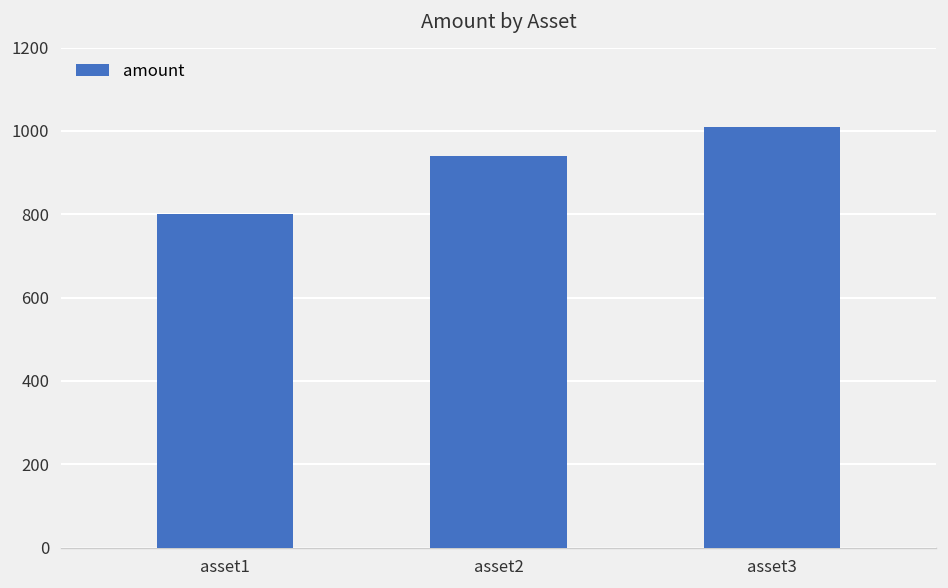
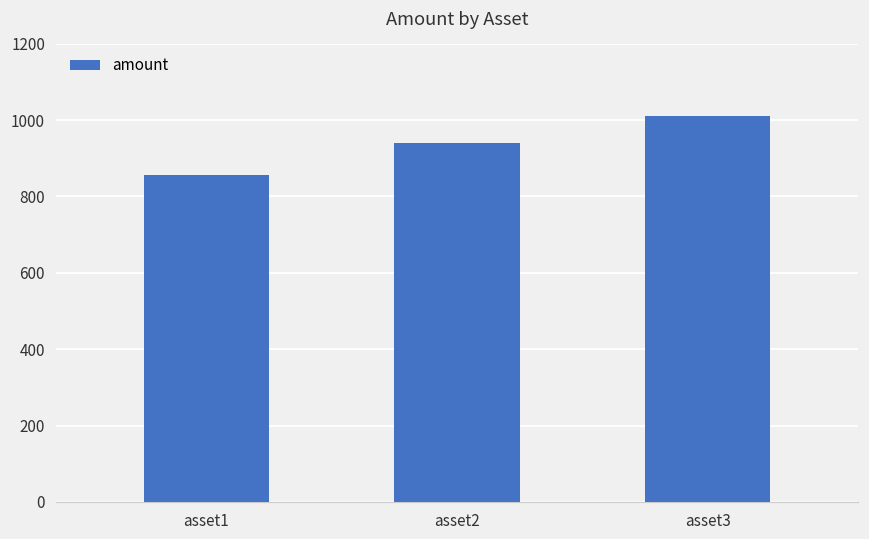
asset1: 800 -> 860
